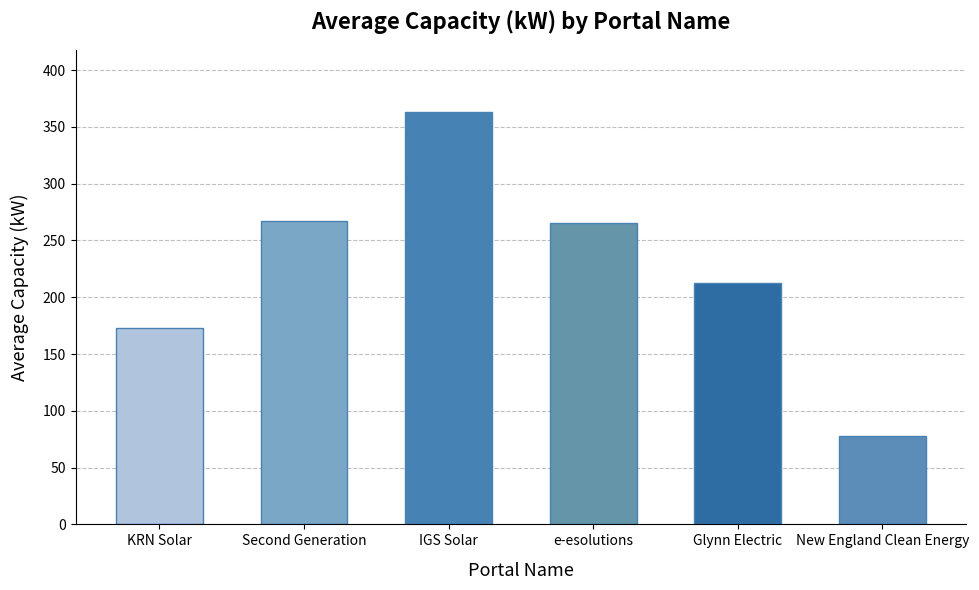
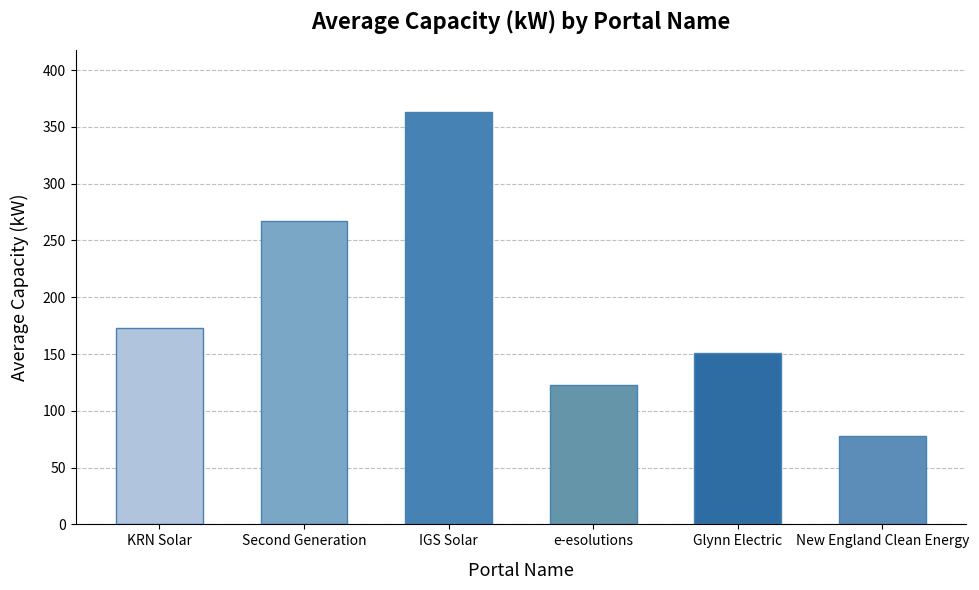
e-esolutions: 265 -> 123
Glynn Electric: 213 -> 151
